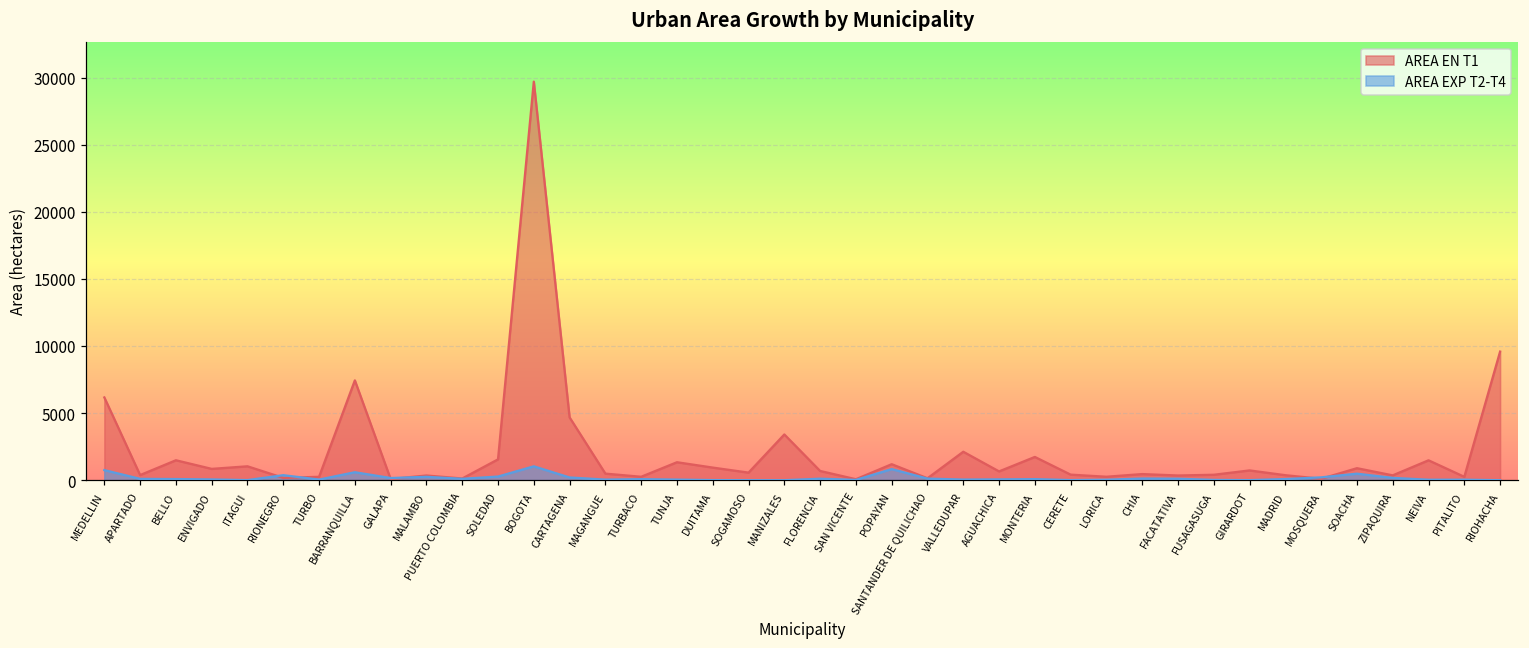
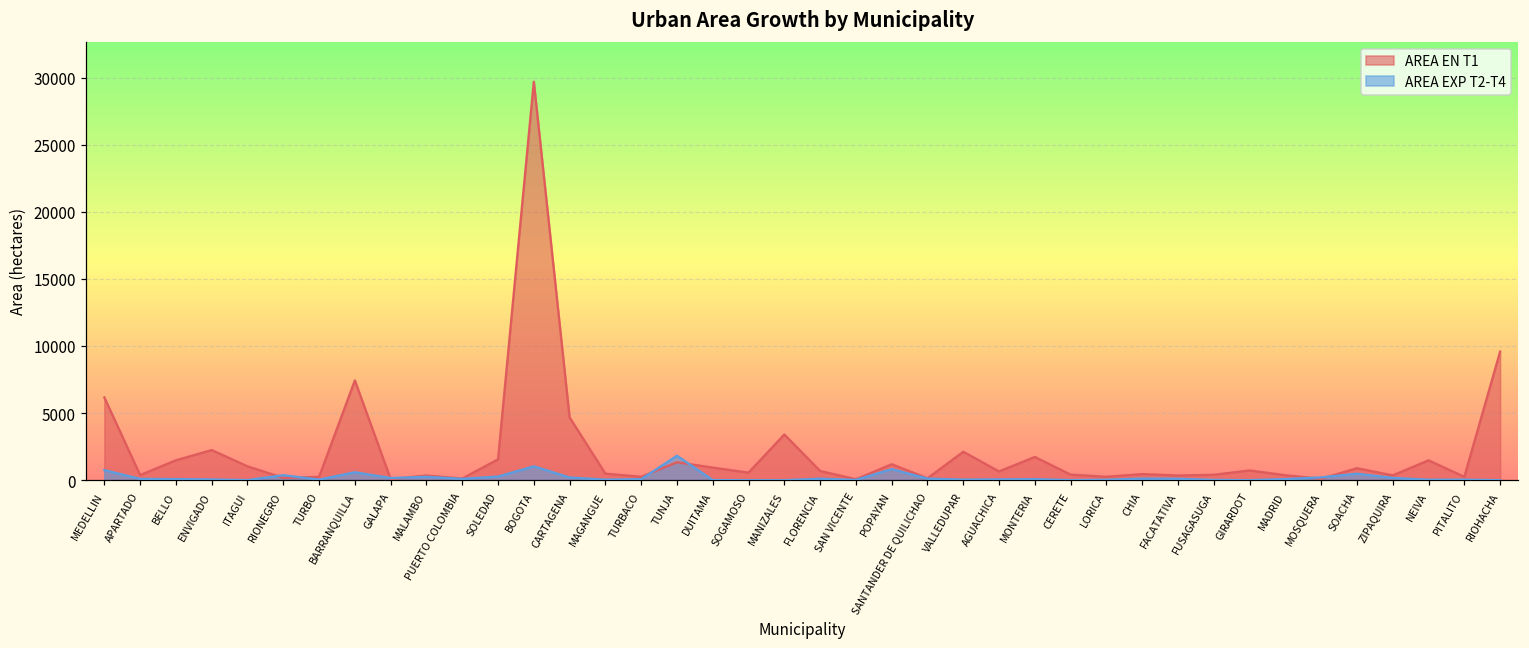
AREA EN T1, ENVIGADO: 800 -> 2200
AREA EXP T2-T4, TUNJA: 0 -> 1800
